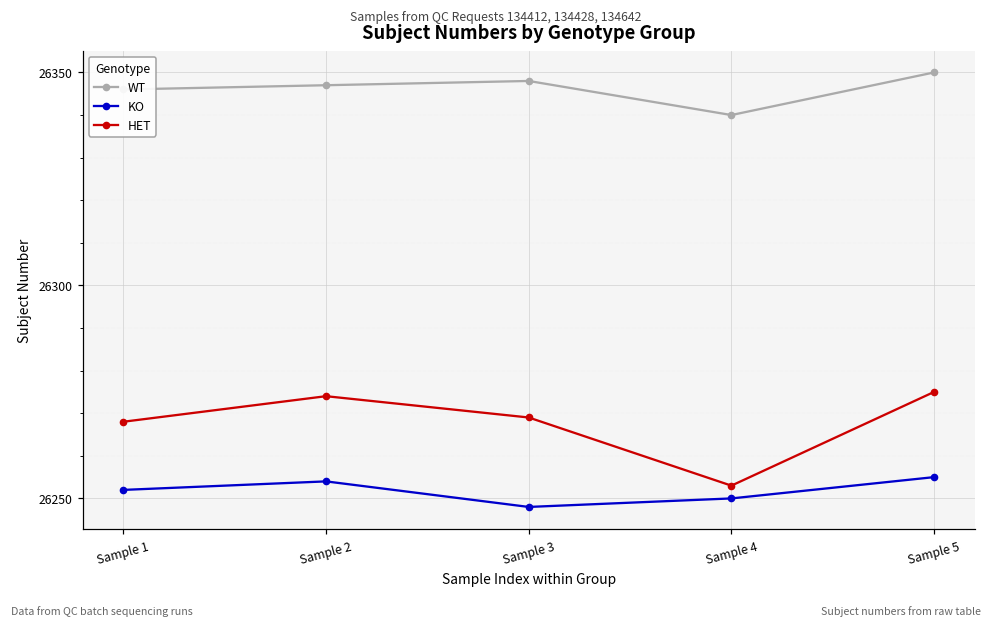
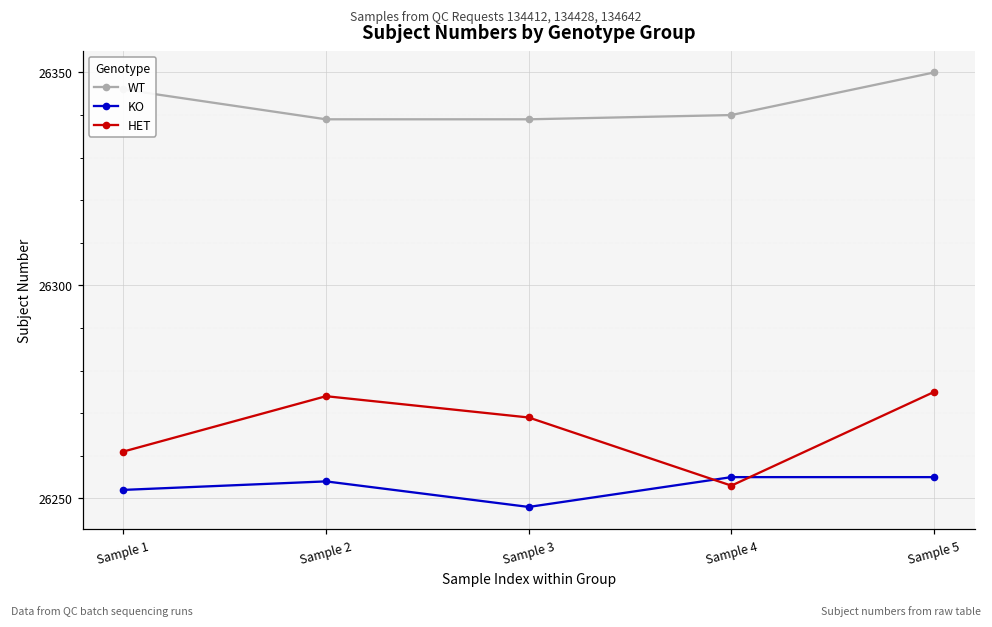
HET, Sample 1: 26268 -> 26261
WT, Sample 2: 26347 -> 26339
WT, Sample 3: 26348 -> 26339
KO, Sample 4: 26250 -> 26255
